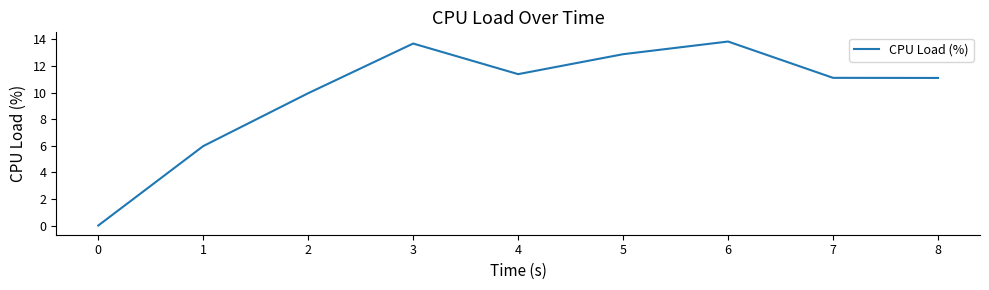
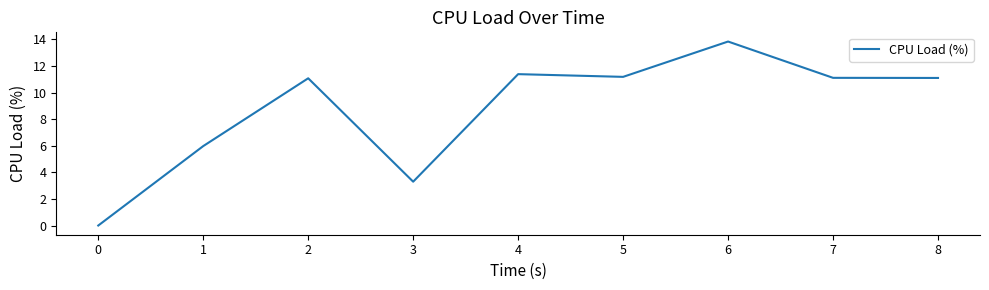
2: 9.9 -> 11.1
3: 13.7 -> 3.3
5: 12.9 -> 11.2
